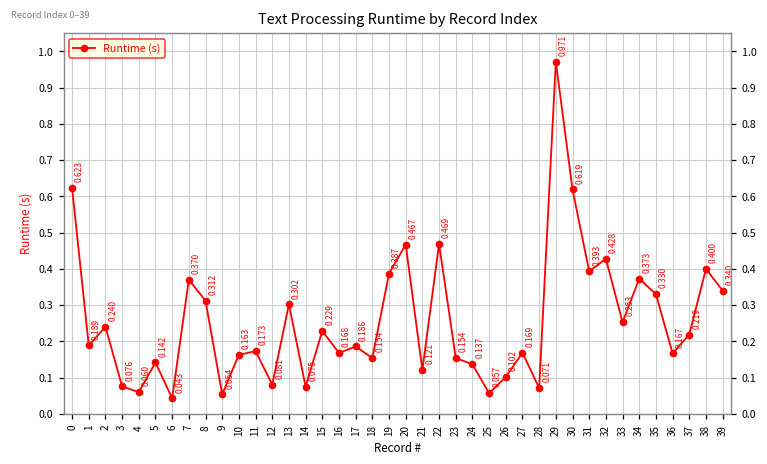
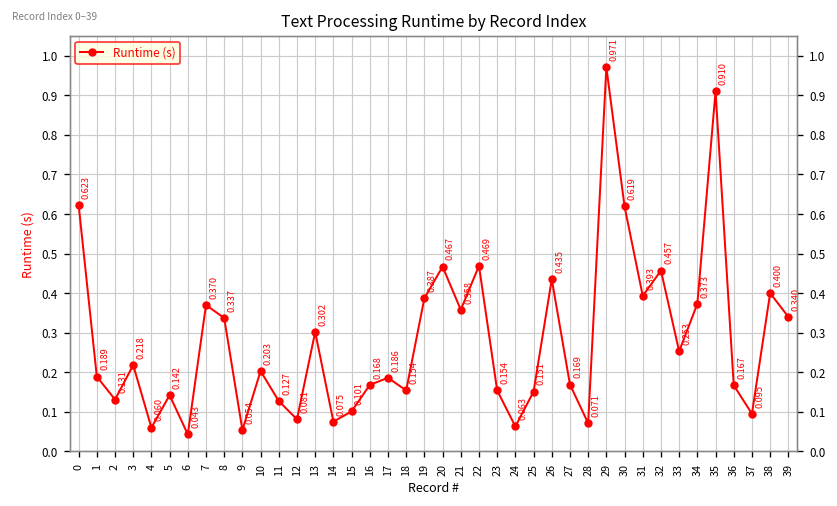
2: 0.240 -> 0.131
3: 0.076 -> 0.218
8: 0.312 -> 0.337
10: 0.163 -> 0.203
11: 0.173 -> 0.127
15: 0.229 -> 0.101
21: 0.121 -> 0.358
24: 0.137 -> 0.063
25: 0.057 -> 0.151
26: 0.102 -> 0.435
32: 0.428 -> 0.457
35: 0.330 -> 0.910
37: 0.219 -> 0.095
